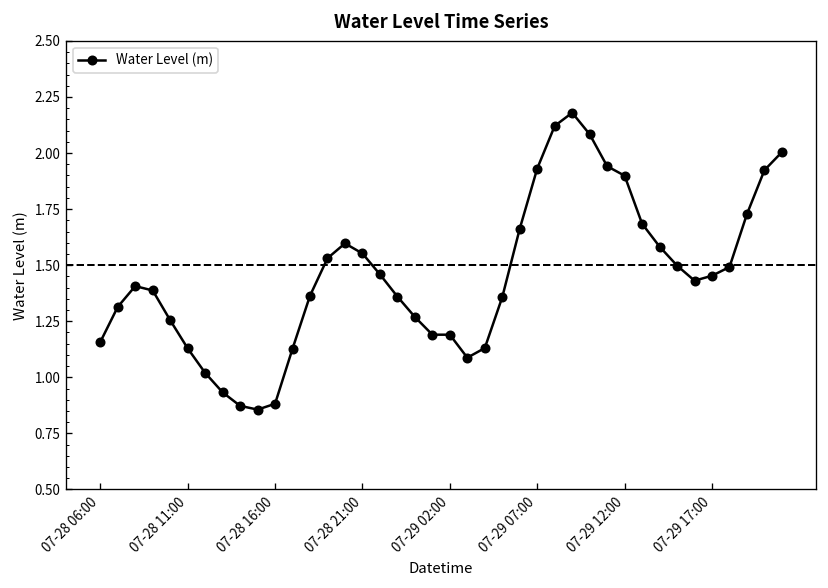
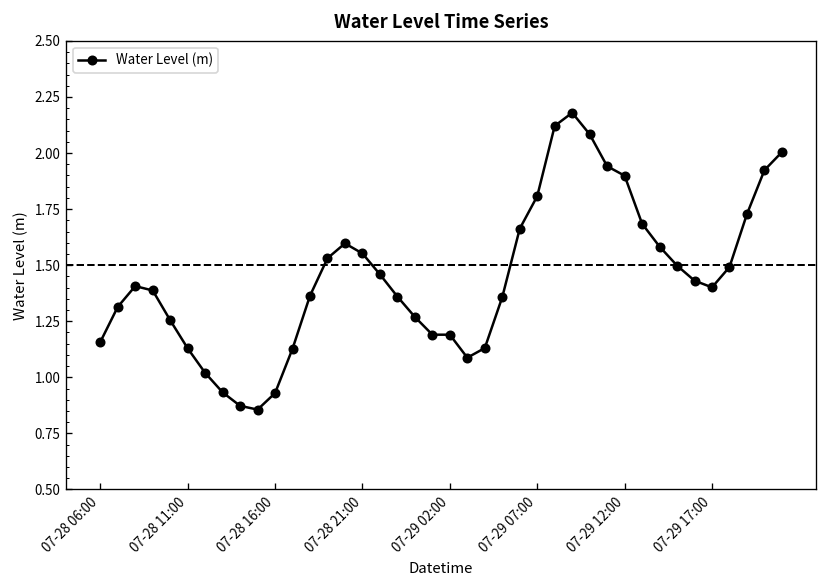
07-28 16:00: 0.88 -> 0.93
07-29 07:00: 1.93 -> 1.81
07-29 17:00: 1.45 -> 1.40
